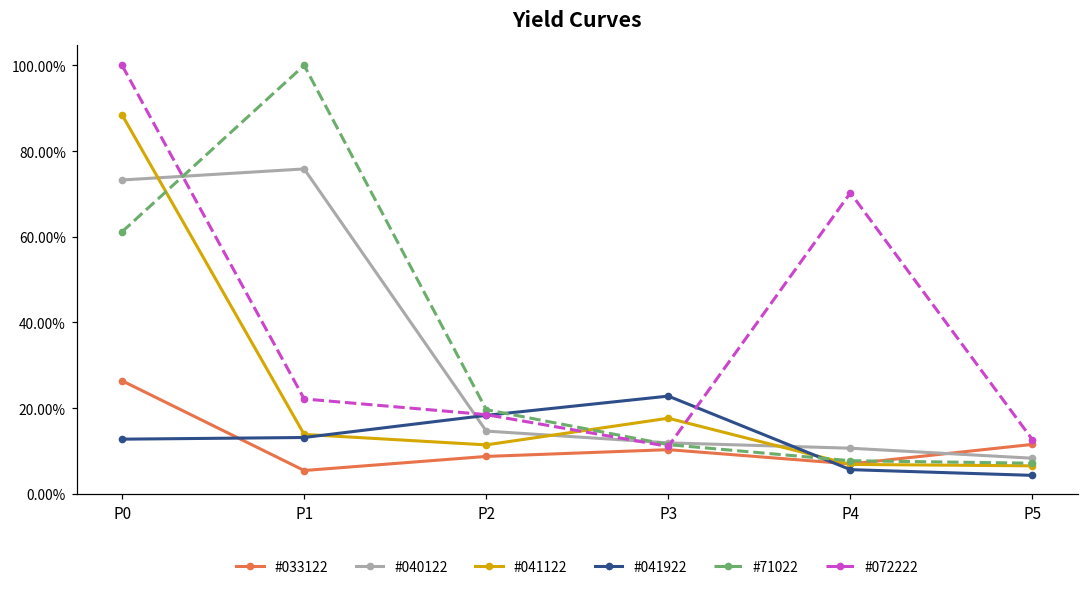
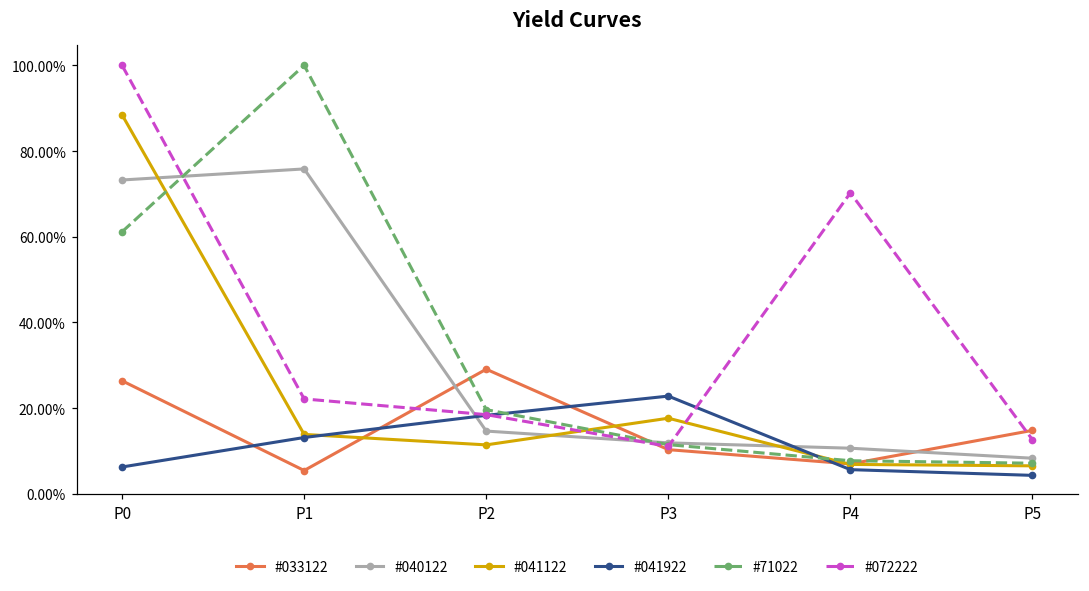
#041922, P0: 13% -> 6%
#033122, P2: 9% -> 29%
#033122, P5: 12% -> 15%
